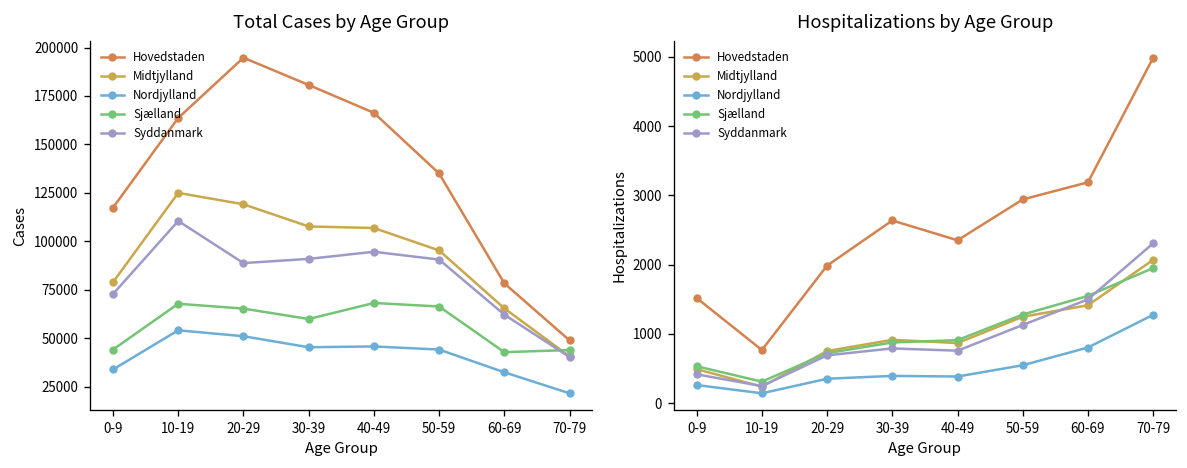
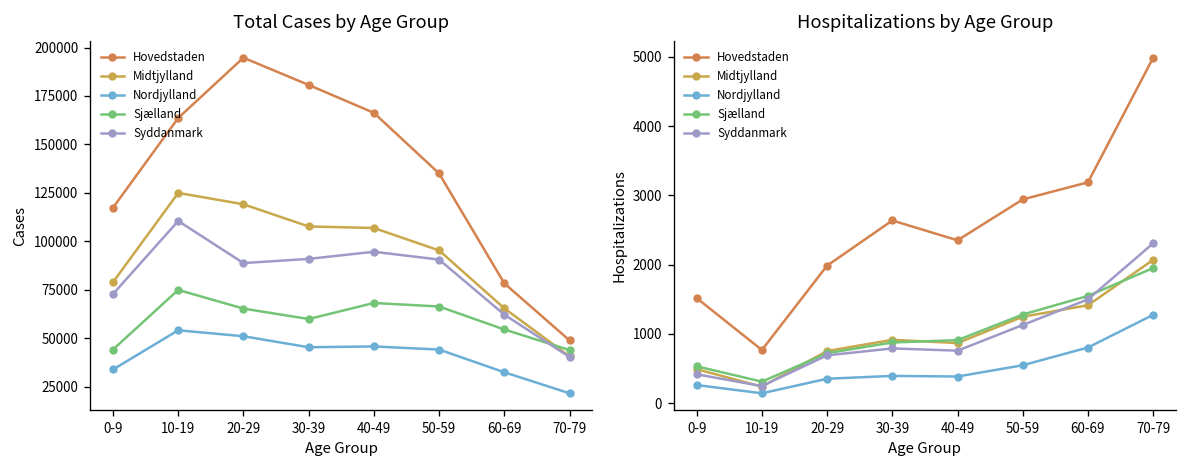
Total Cases by Age Group, Sjælland, 10-19: 68000 -> 75000
Total Cases by Age Group, Sjælland, 60-69: 43000 -> 54000
